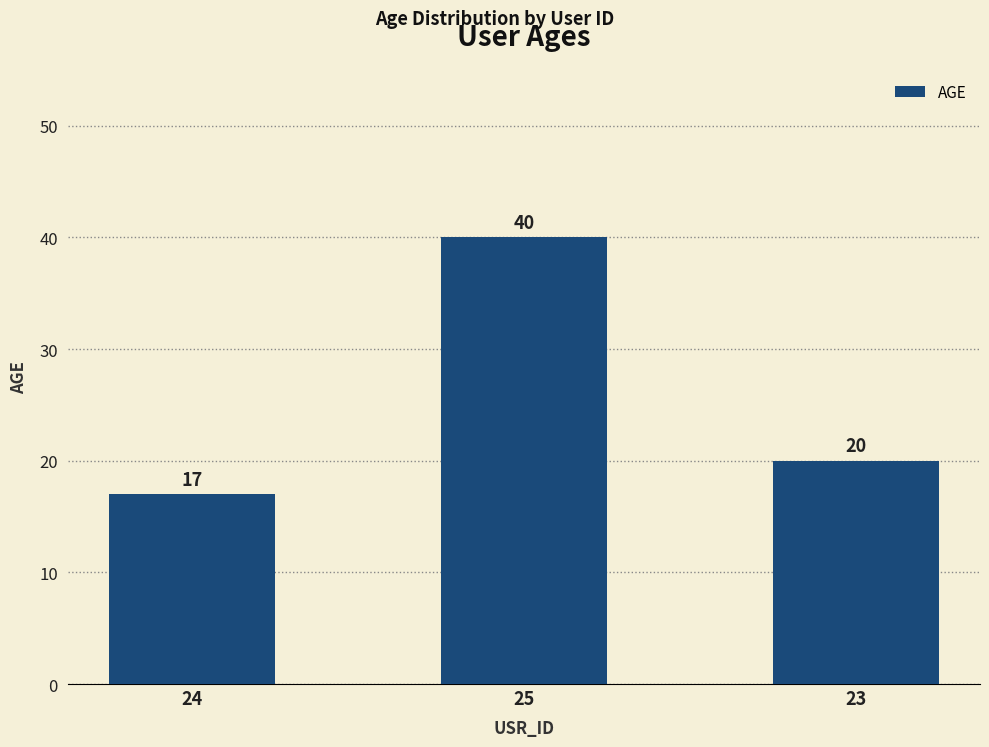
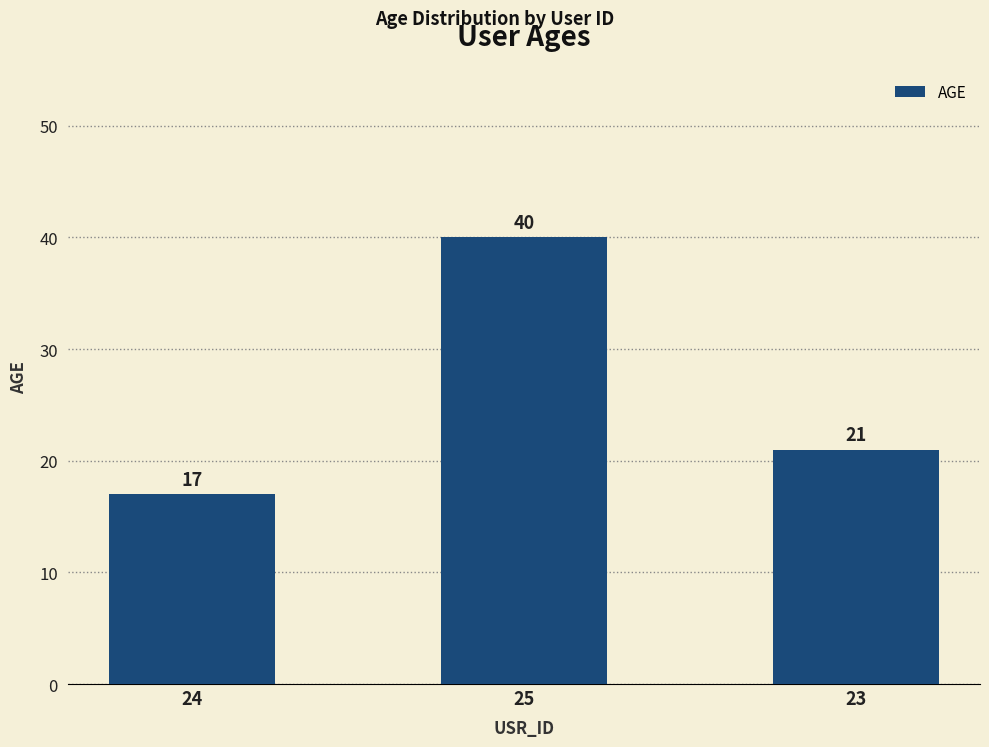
23: 20 -> 21
